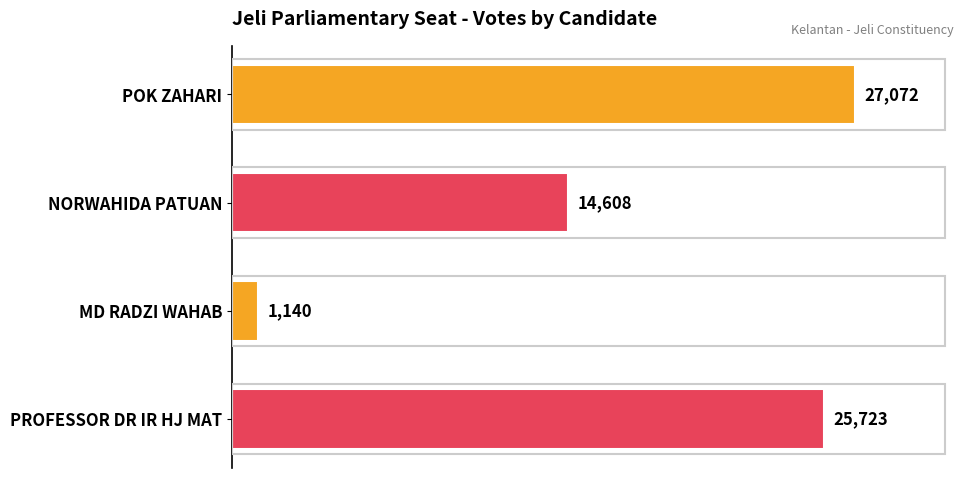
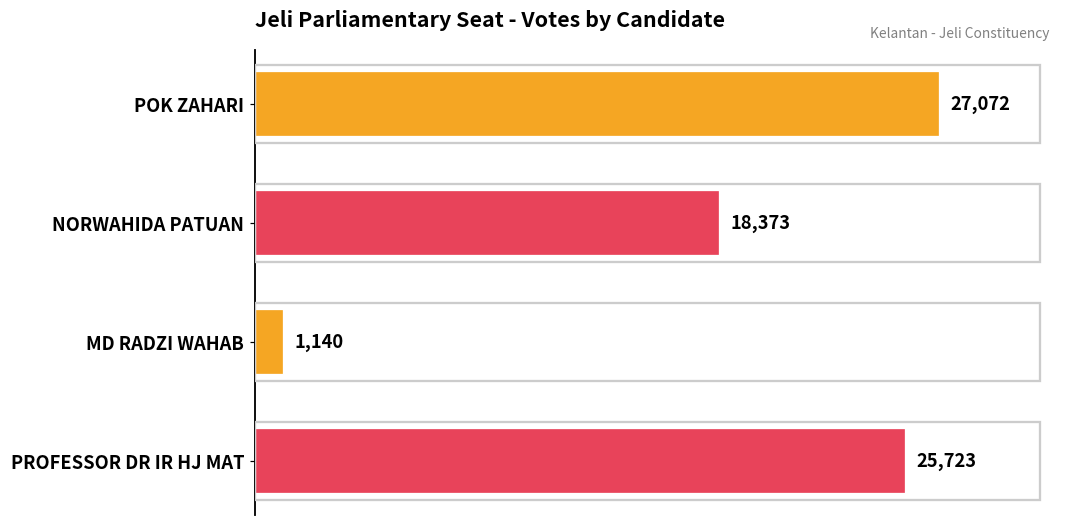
NORWAHIDA PATUAN: 14,608 -> 18,373
